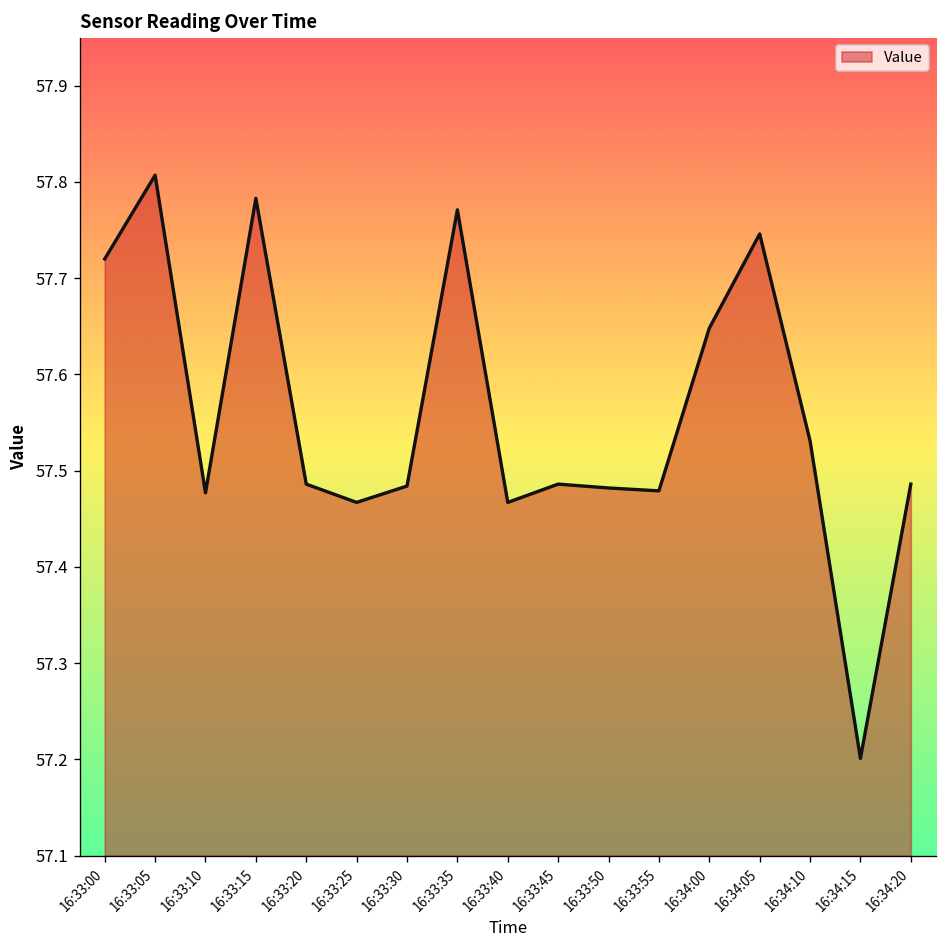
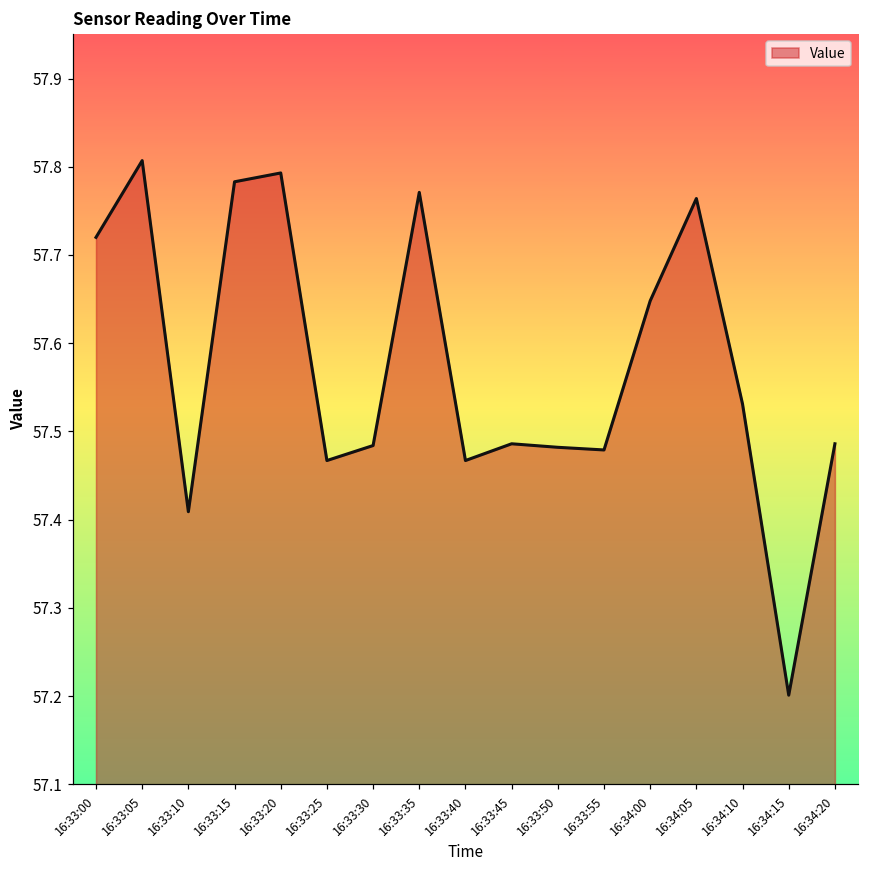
16:33:10: 57.48 -> 57.41
16:33:20: 57.49 -> 57.79
16:34:05: 57.75 -> 57.76
